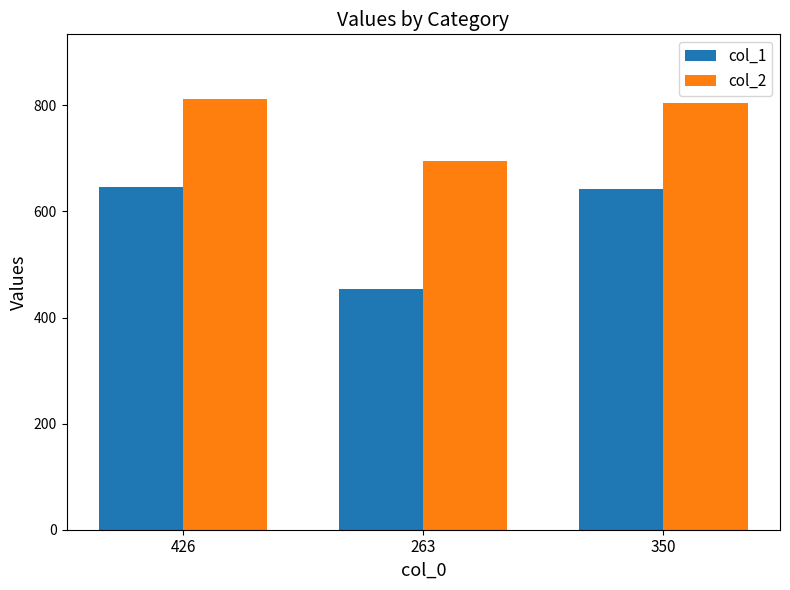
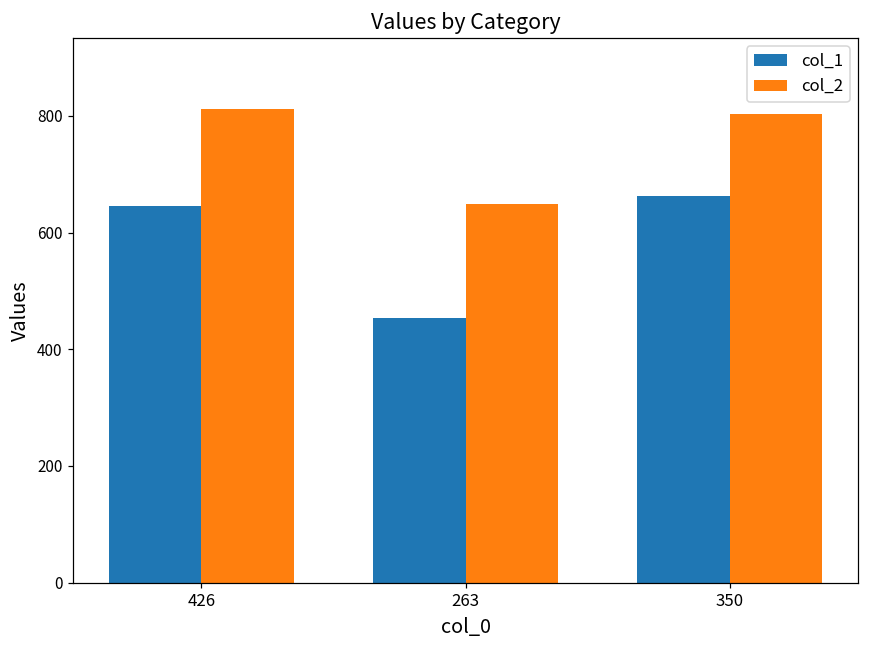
col_2, 263: 690 -> 650
col_1, 350: 640 -> 660
